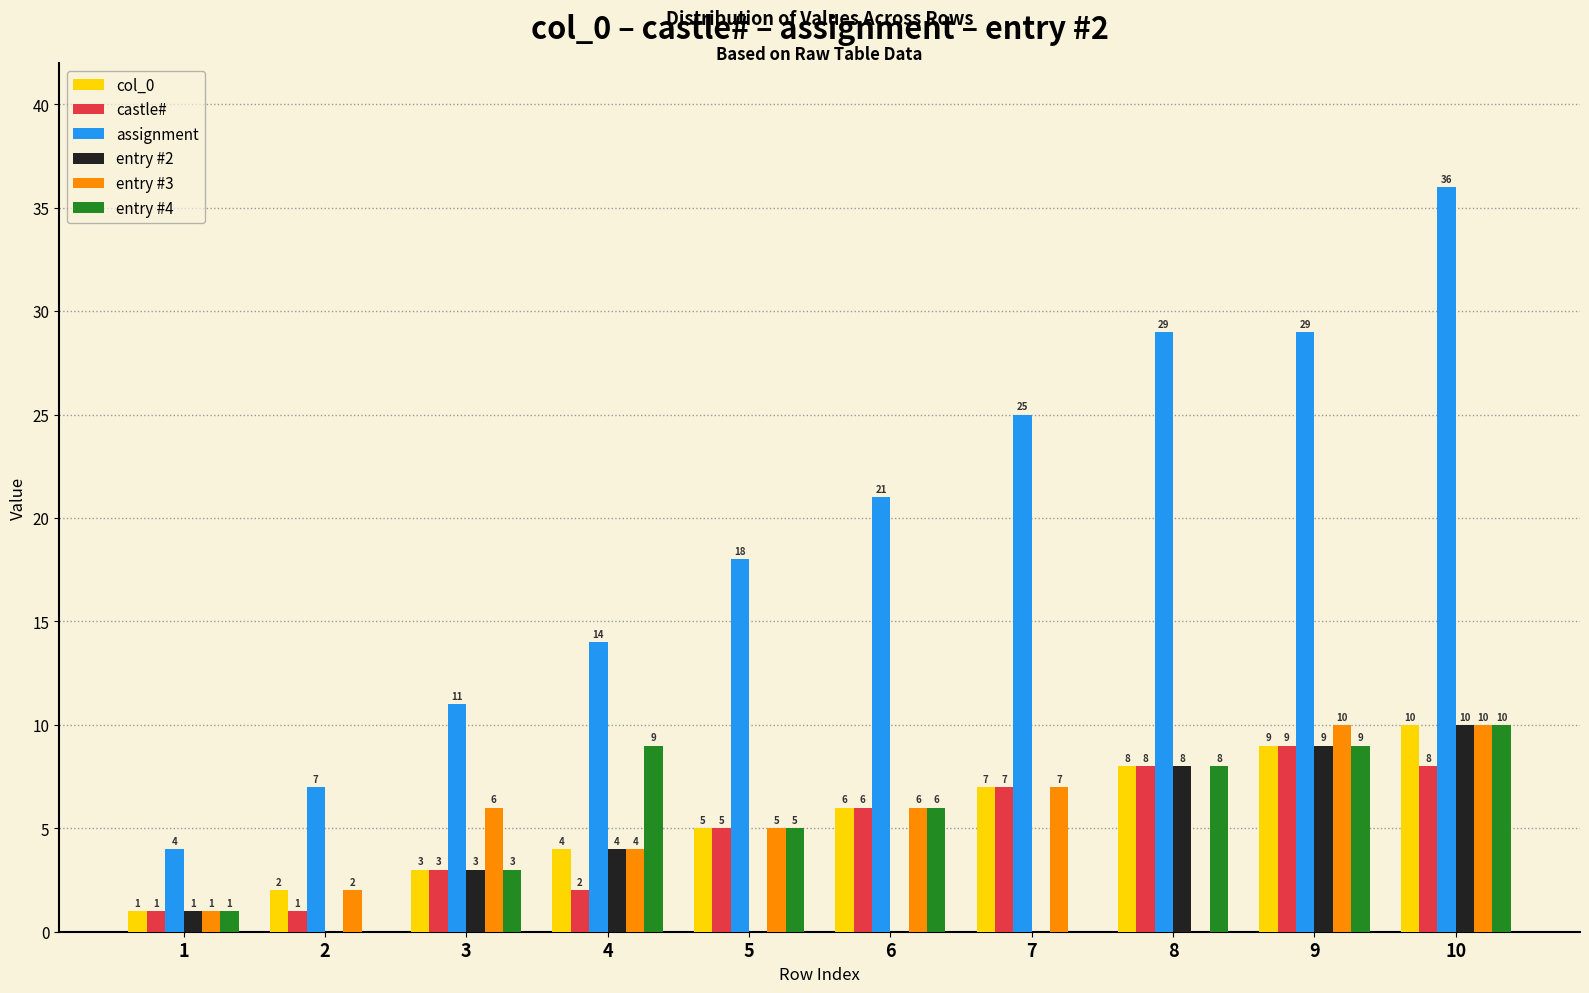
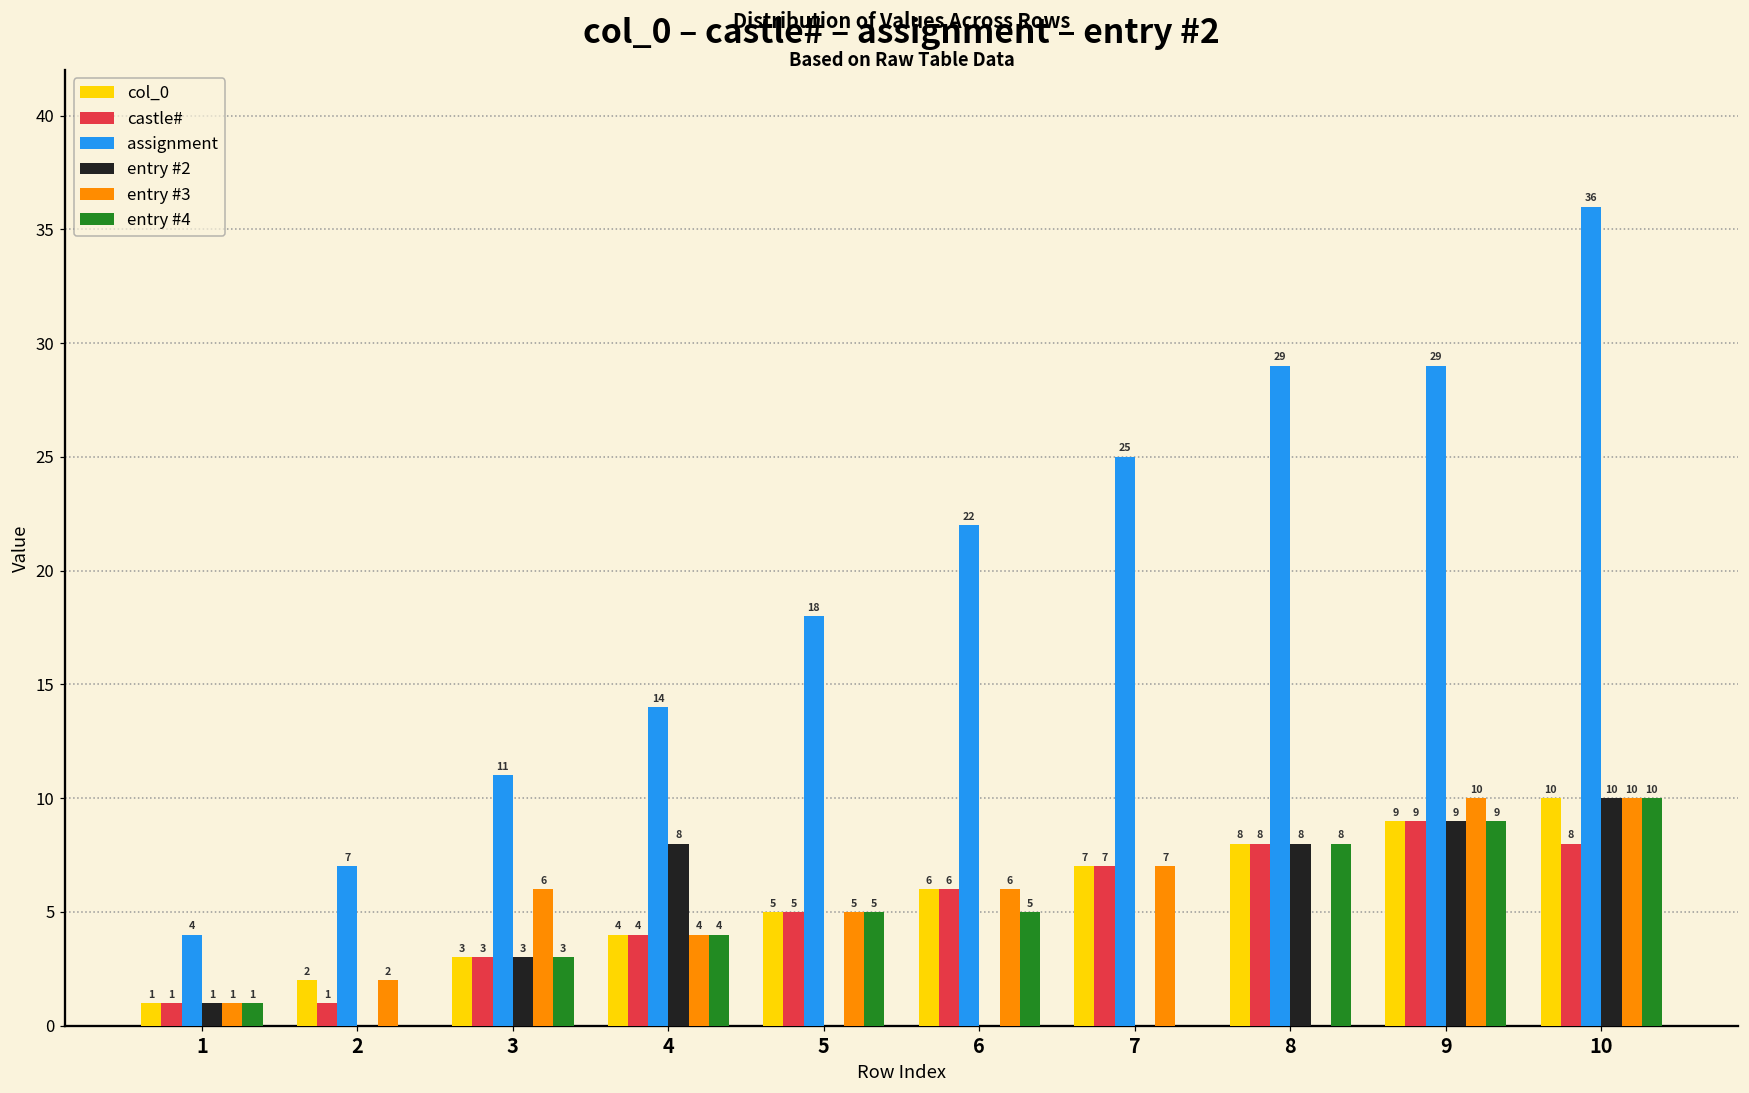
castle#, 4: 2 -> 4
entry #2, 4: 4 -> 8
entry #4, 4: 9 -> 4
assignment, 6: 21 -> 22
entry #4, 6: 6 -> 5
